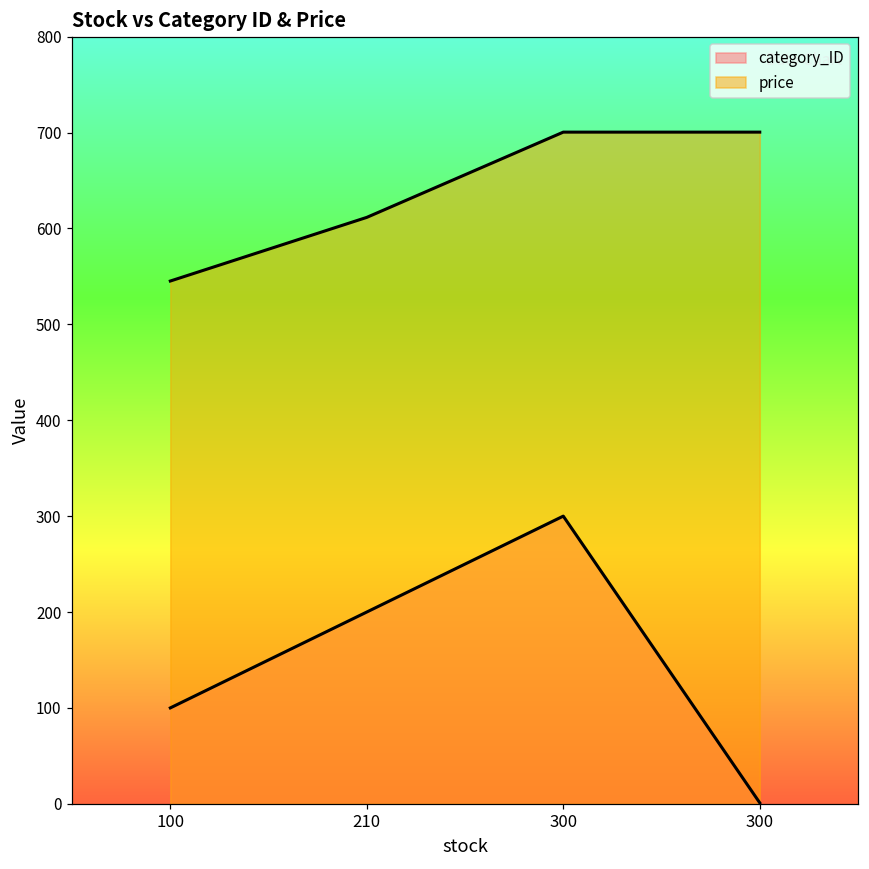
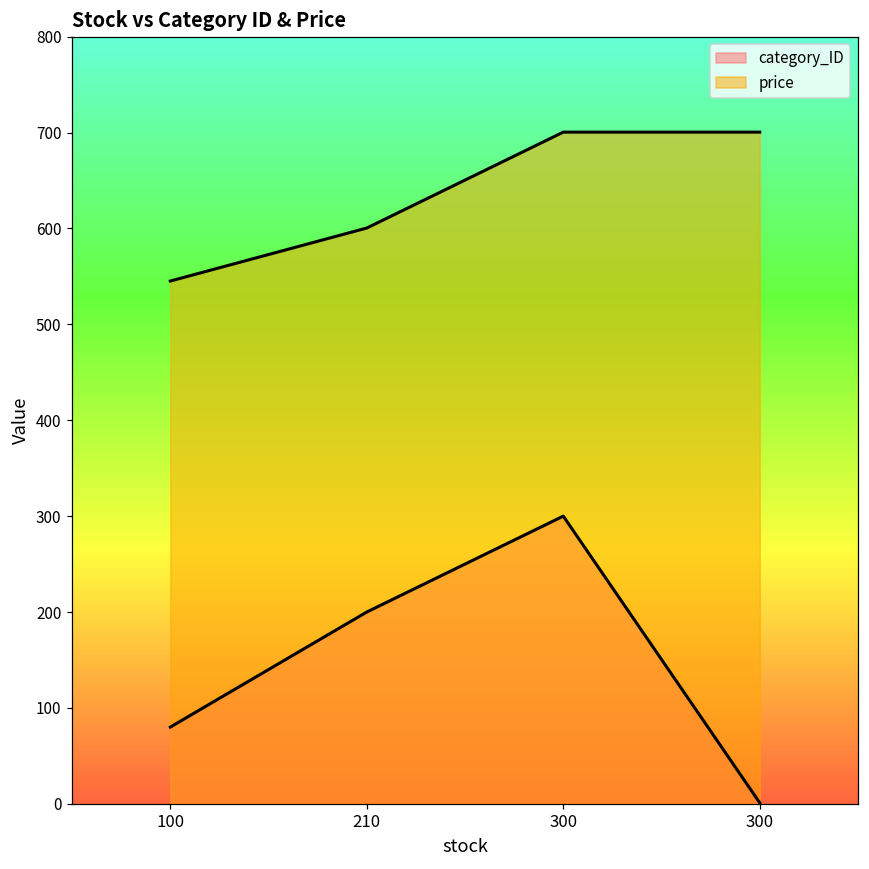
category_ID, 100: 100 -> 80
price, 210: 610 -> 600
